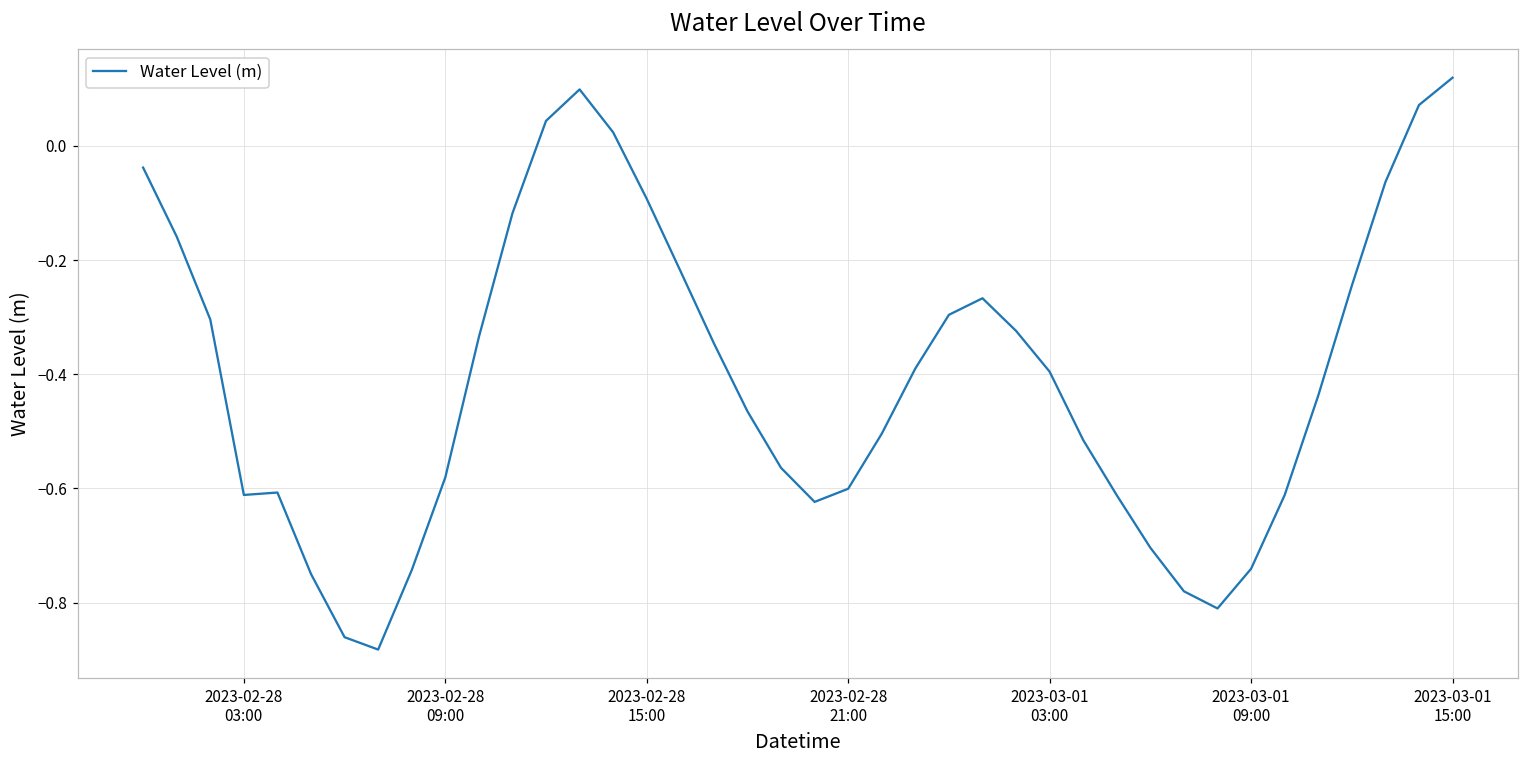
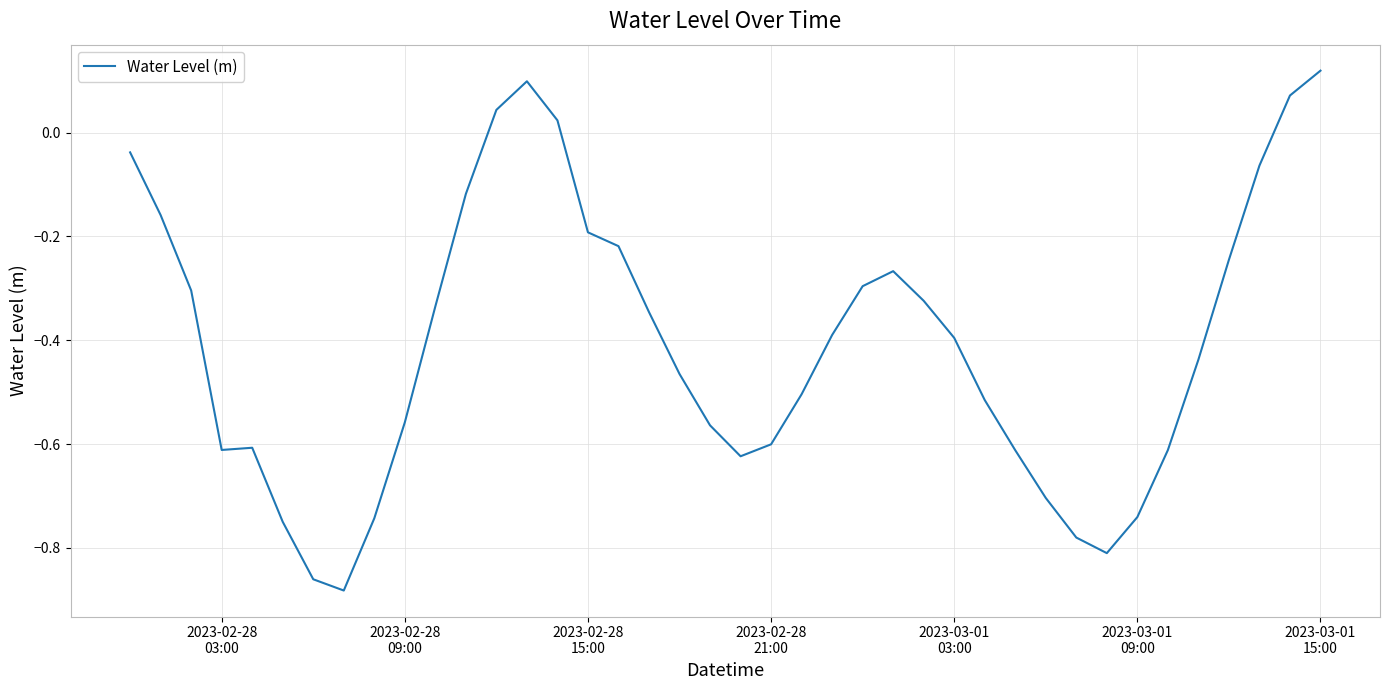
2023-02-28 09:00: -0.58 -> -0.56
2023-02-28 15:00: -0.09 -> -0.19
